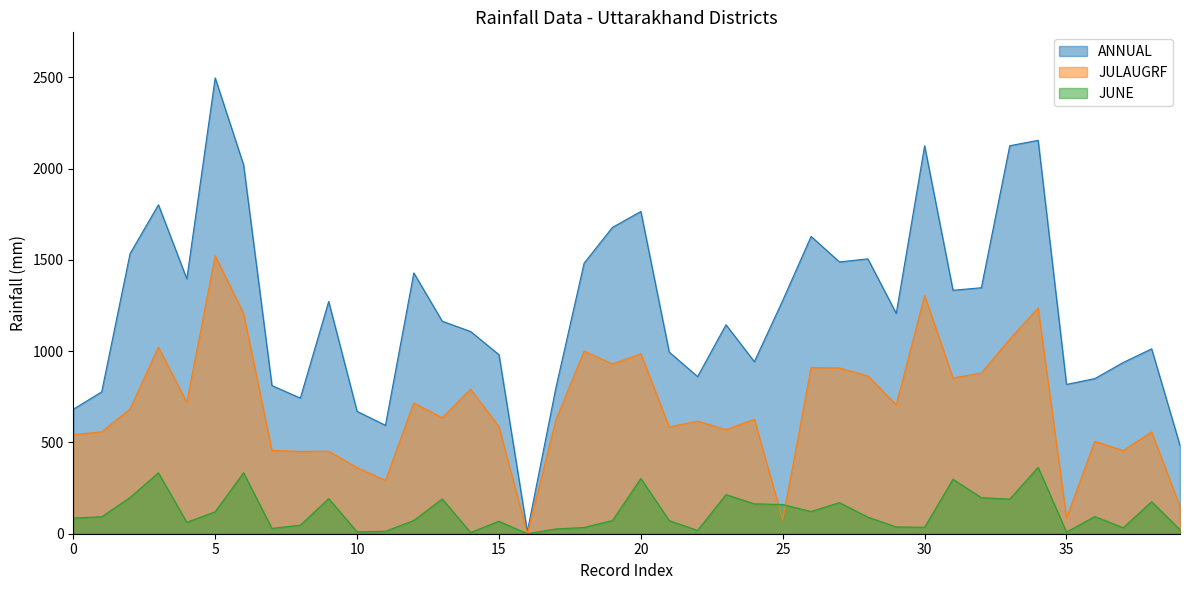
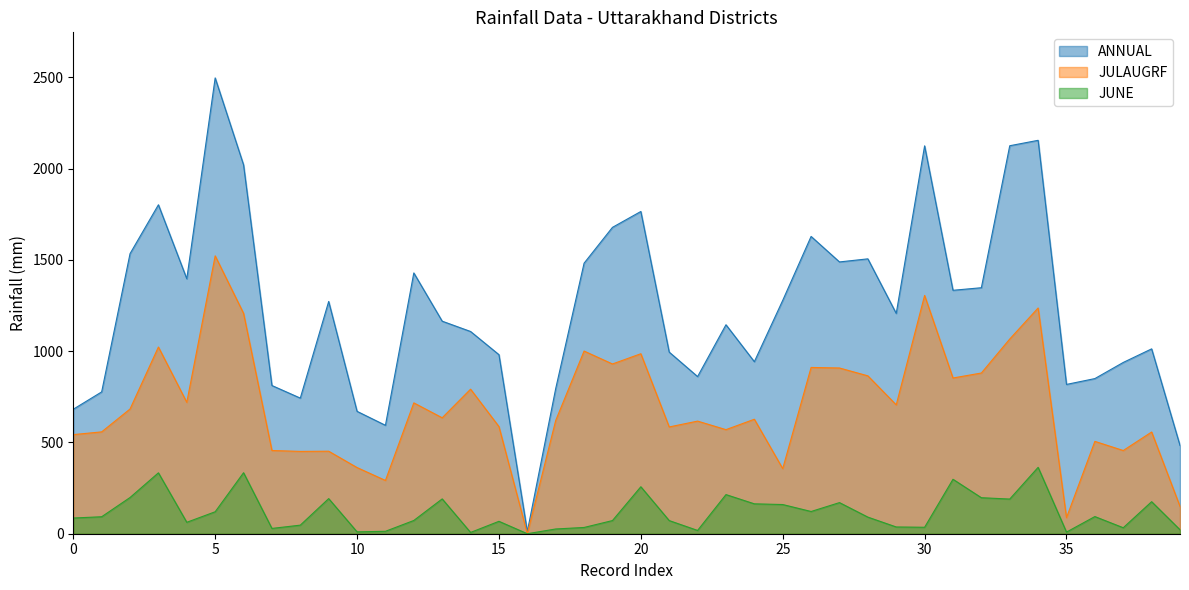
JUNE, 20: 300 -> 260
JULAUGRF, 25: 80 -> 360
